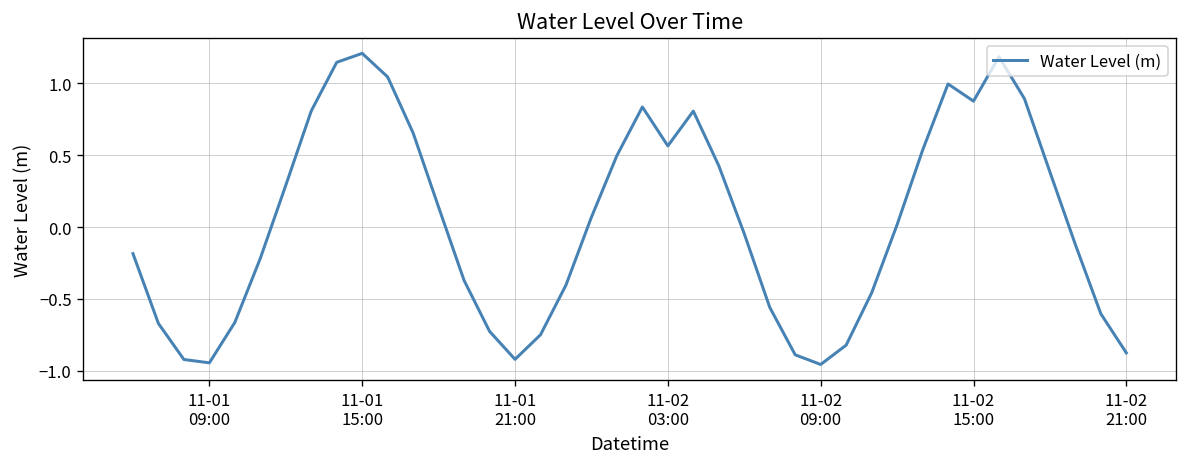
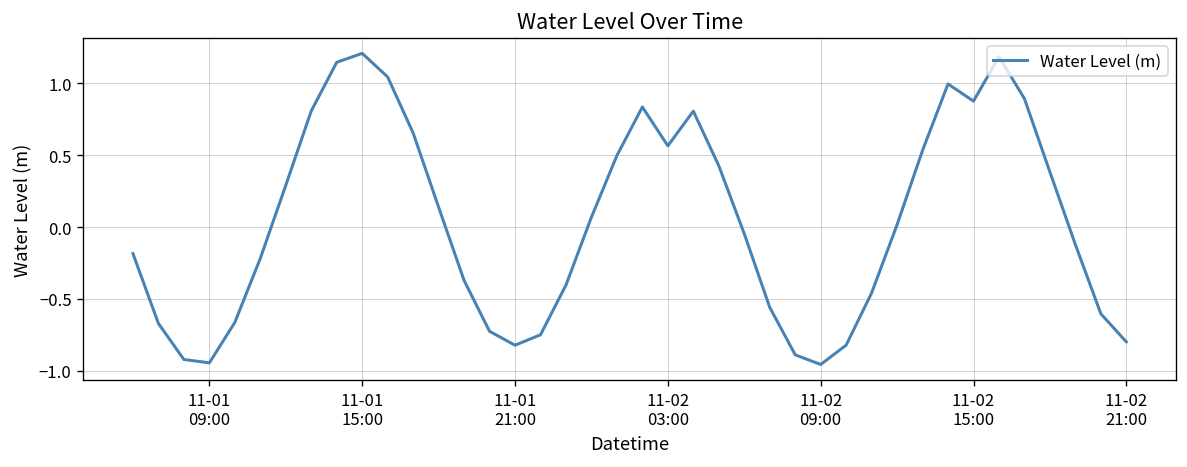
11-01 21:00: -0.92 -> -0.82
11-02 21:00: -0.88 -> -0.80
